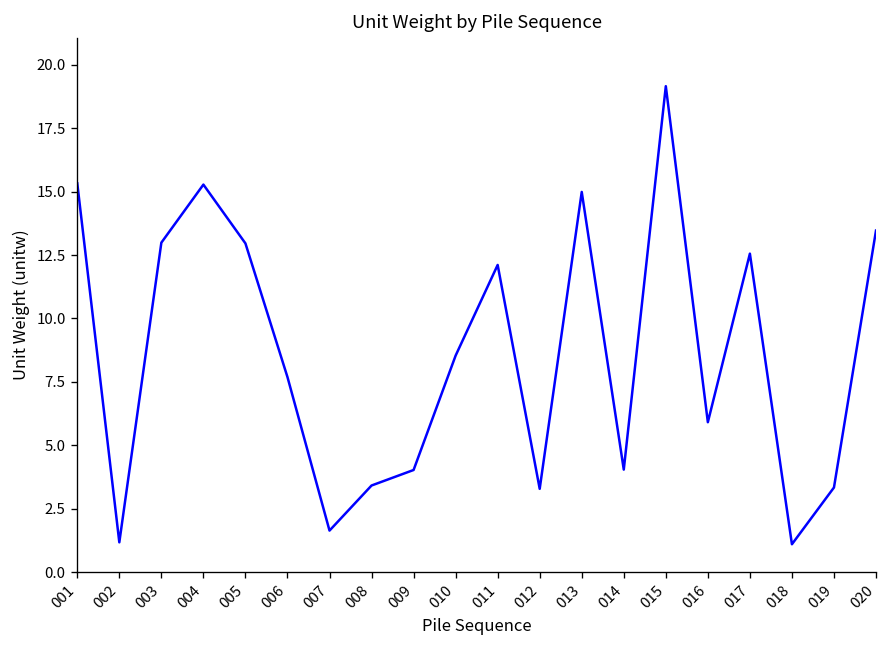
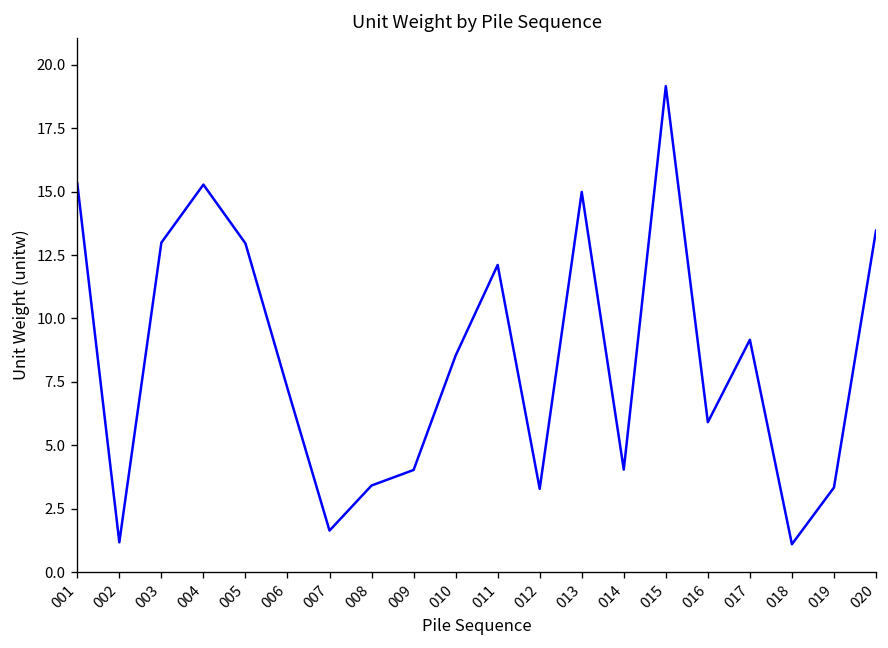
006: 7.7 -> 7.2
017: 12.6 -> 9.2
